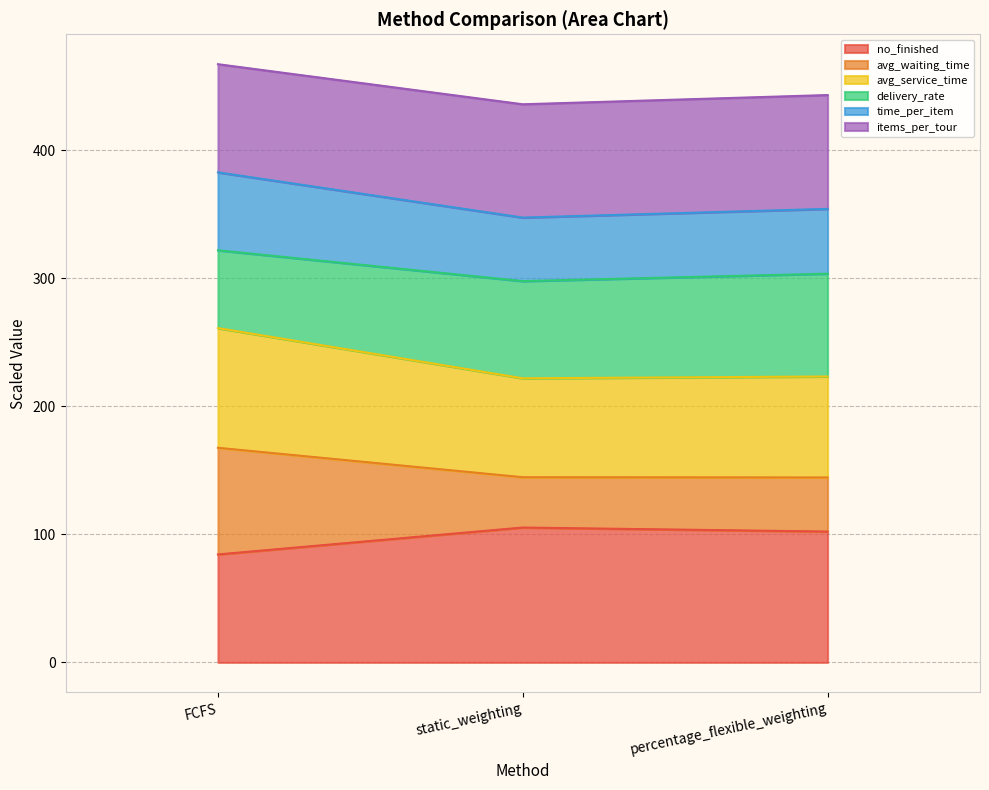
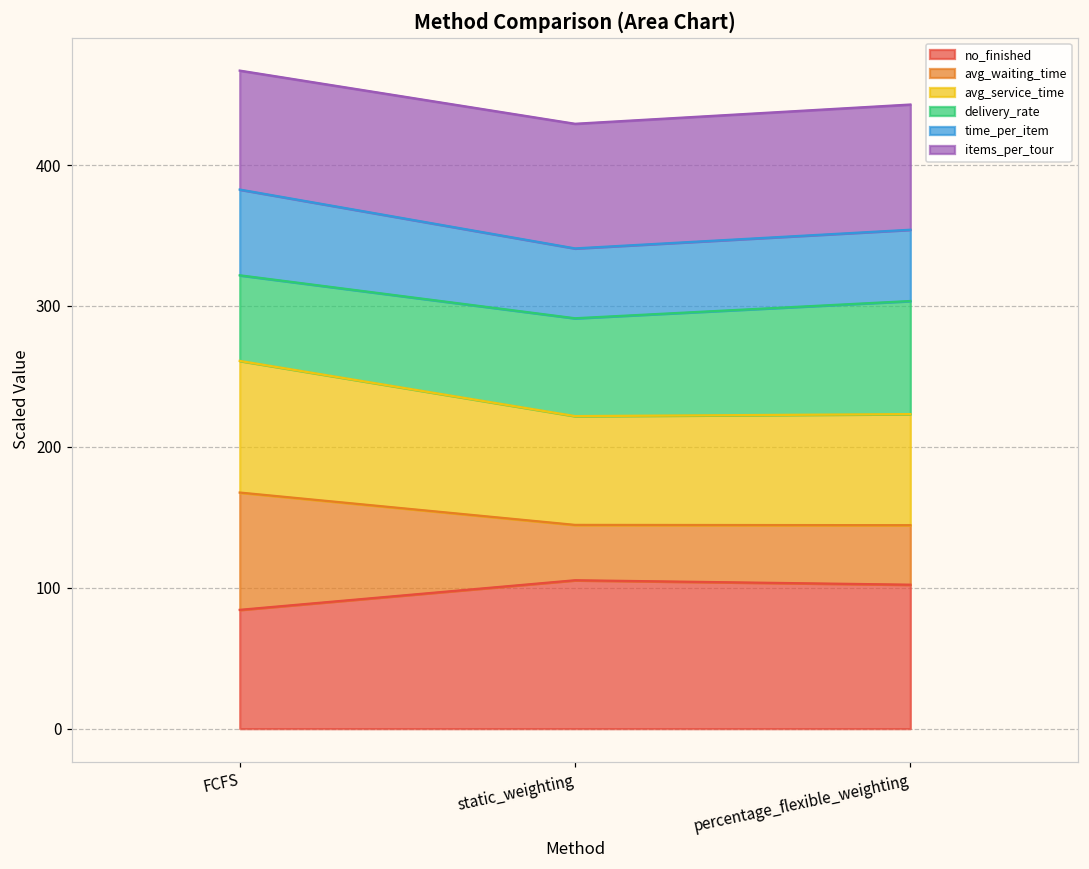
delivery_rate, static_weighting: 76 -> 69
